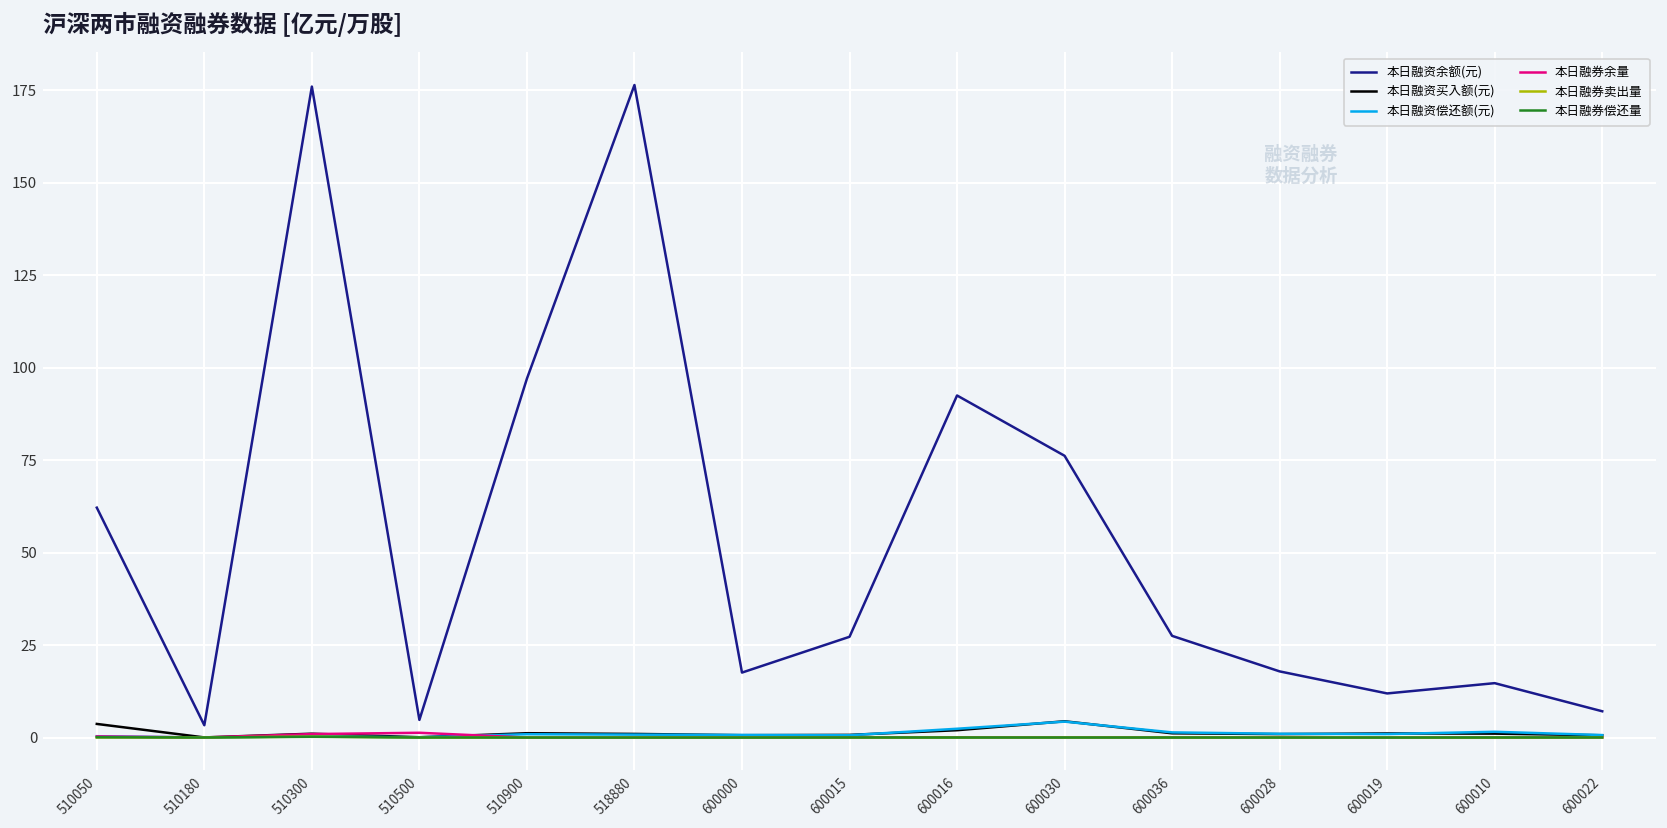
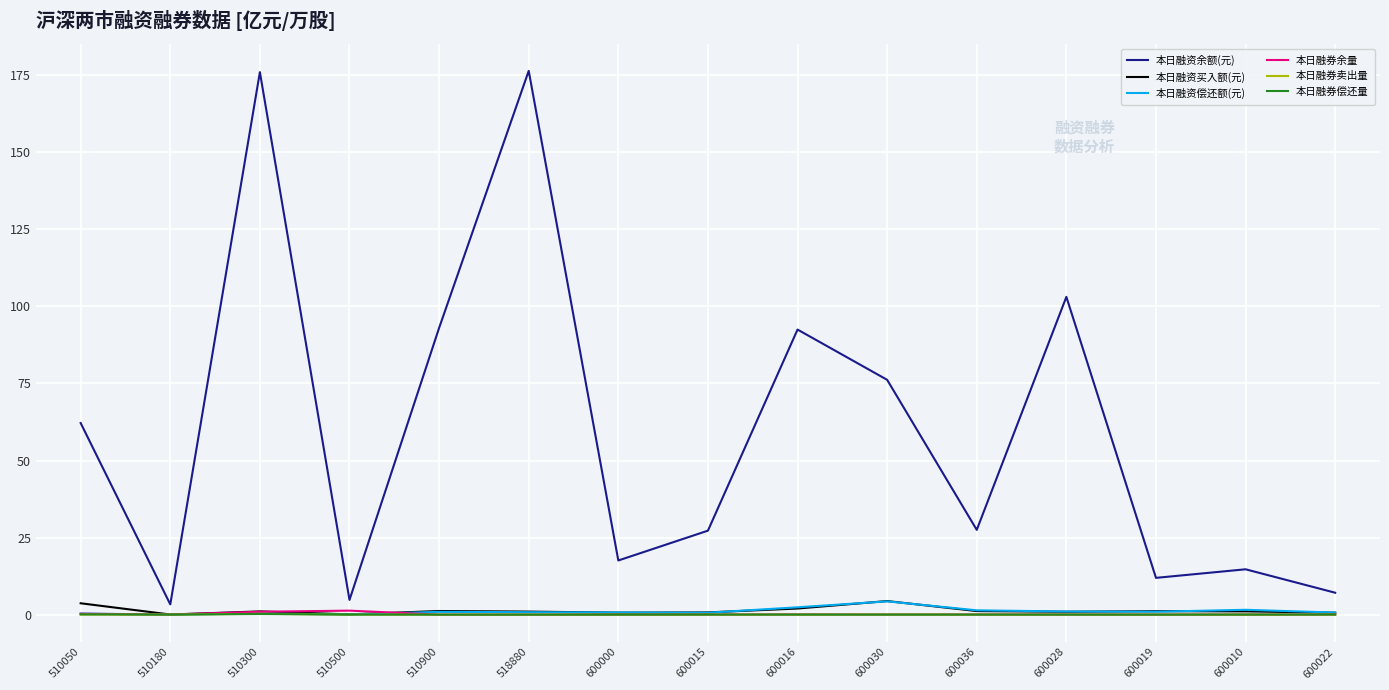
本日融资余额(元), 510900: 97 -> 93
本日融资余额(元), 600028: 18 -> 103
